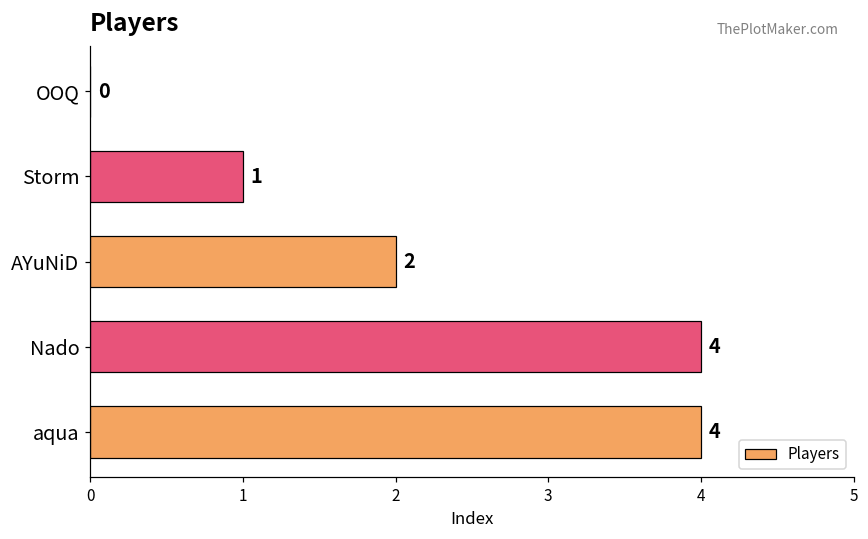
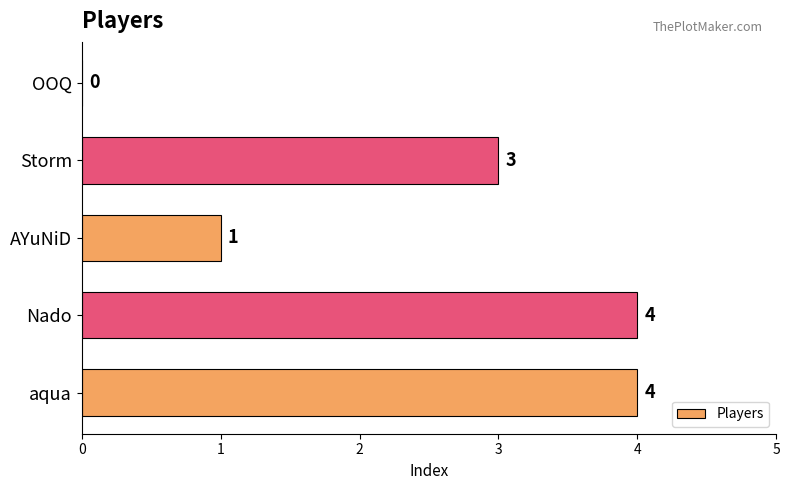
Storm: 1 -> 3
AYuNiD: 2 -> 1
